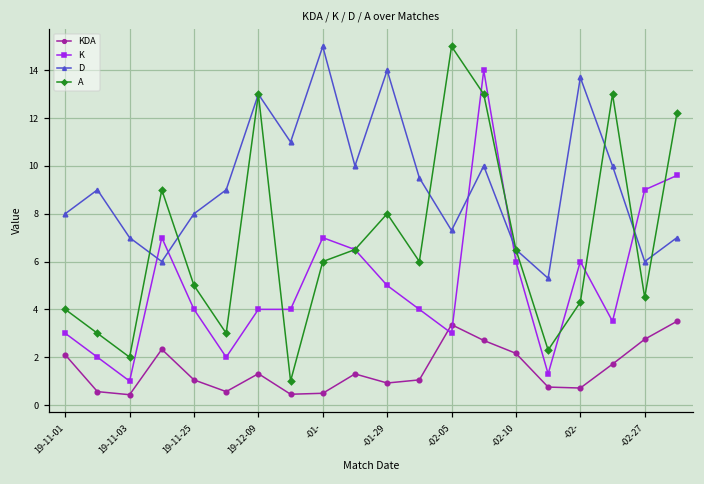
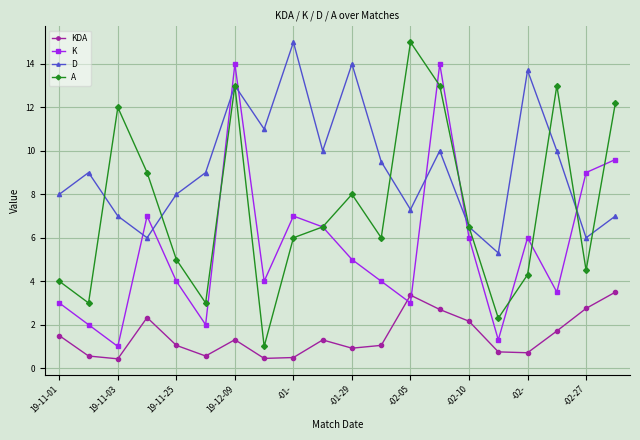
KDA, 19-11-01: 2.1 -> 1.5
A, 19-11-03: 2 -> 12
K, 19-12-09: 4 -> 14
